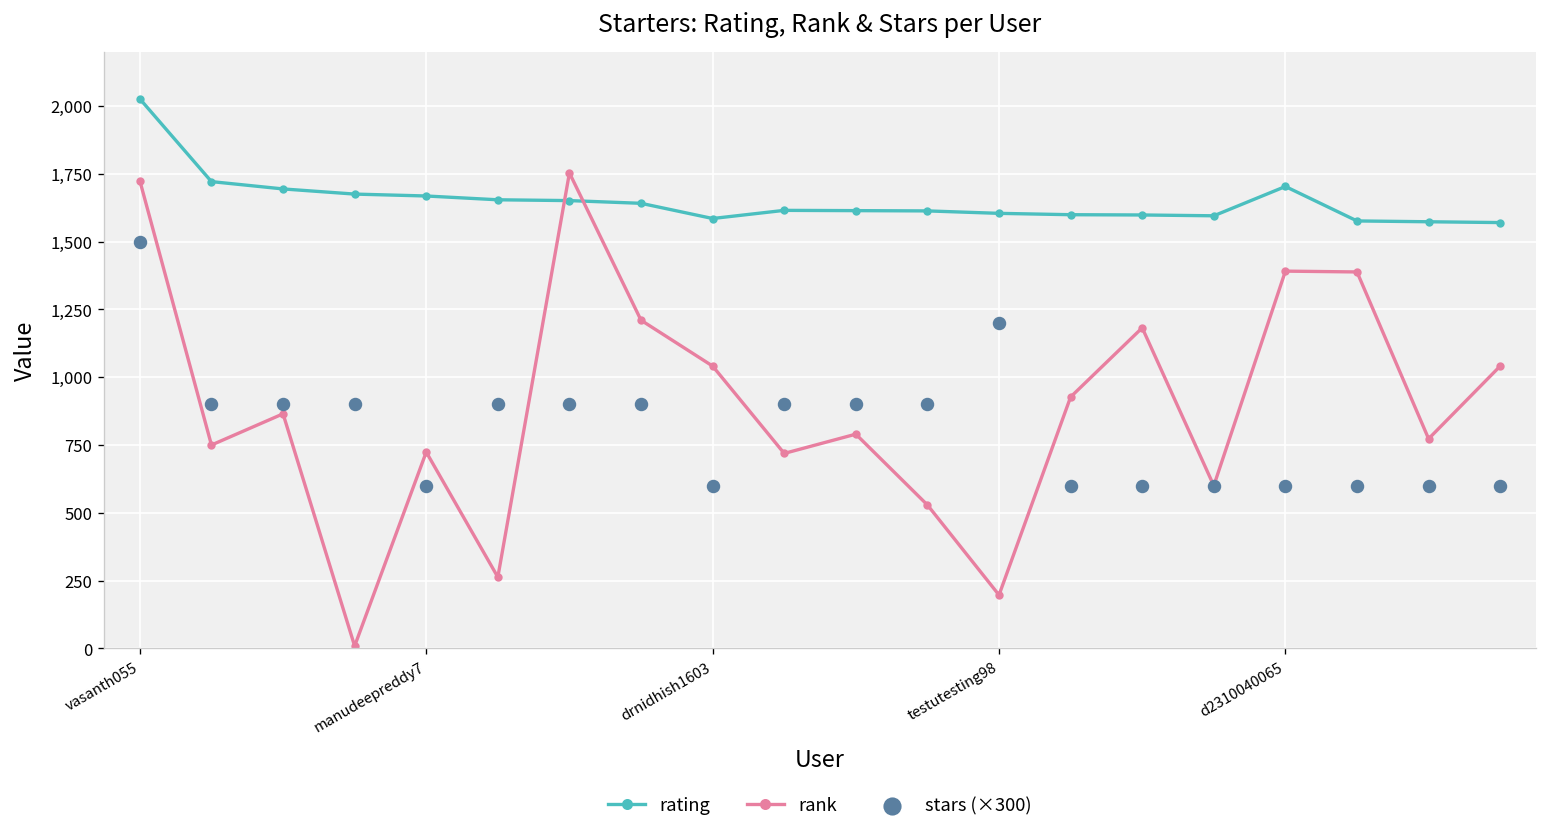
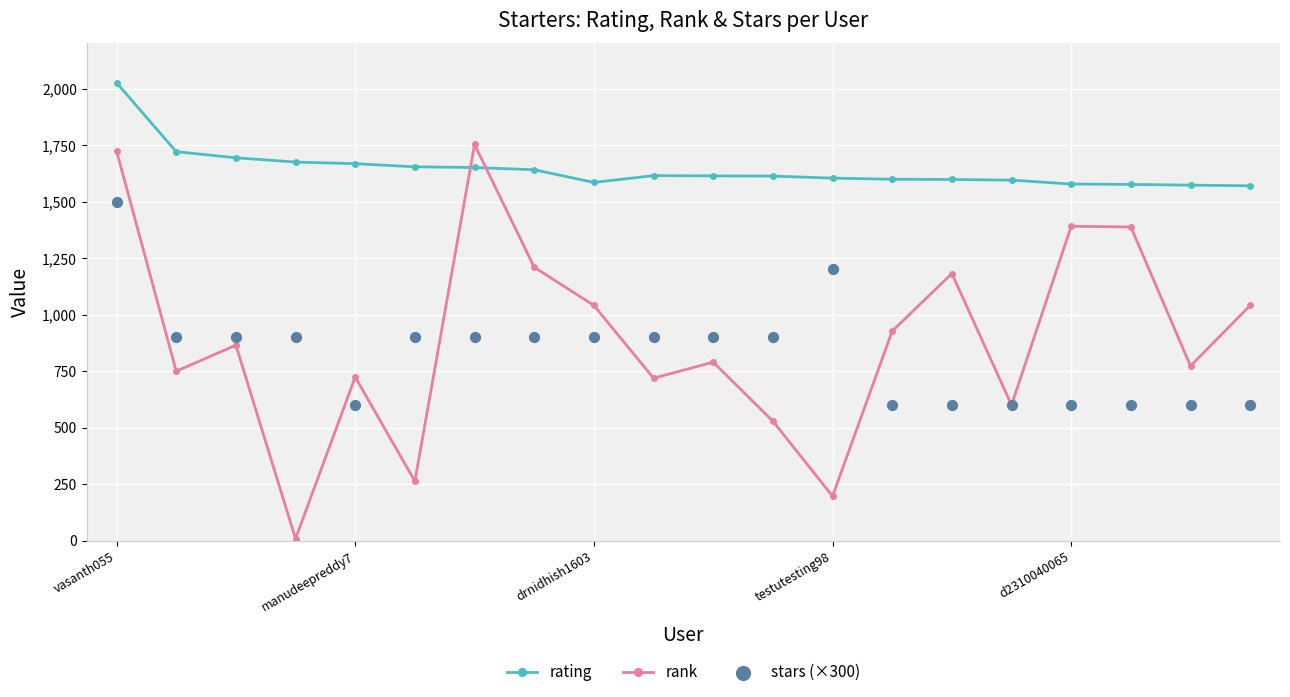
stars (×300), drnidhish1603: 600 -> 900
rating, d2310040065: 1,700 -> 1,580
